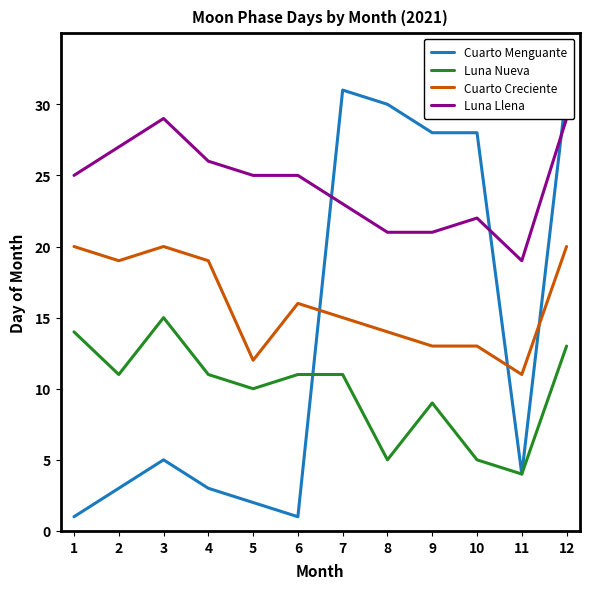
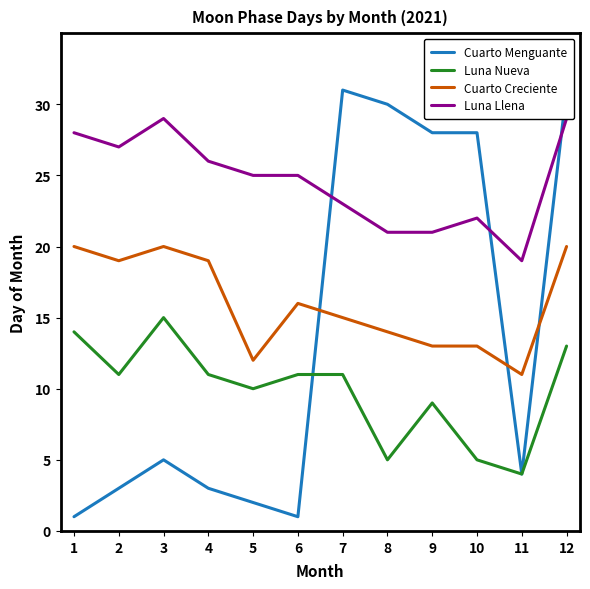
Luna Llena, 1: 25 -> 28
